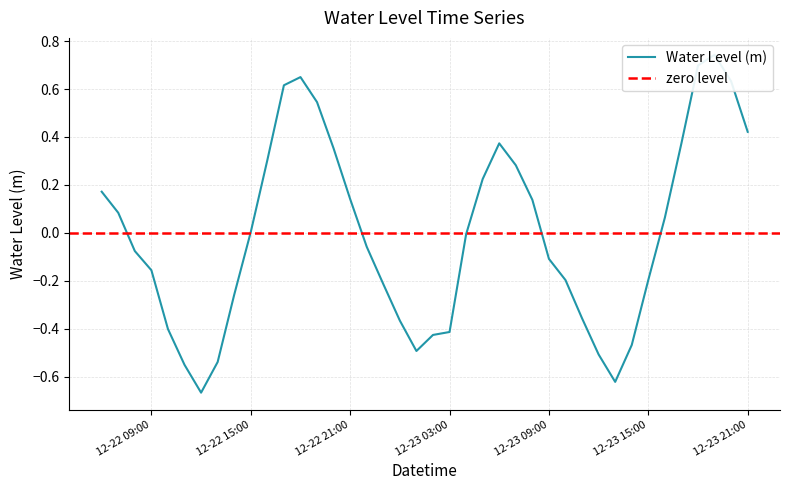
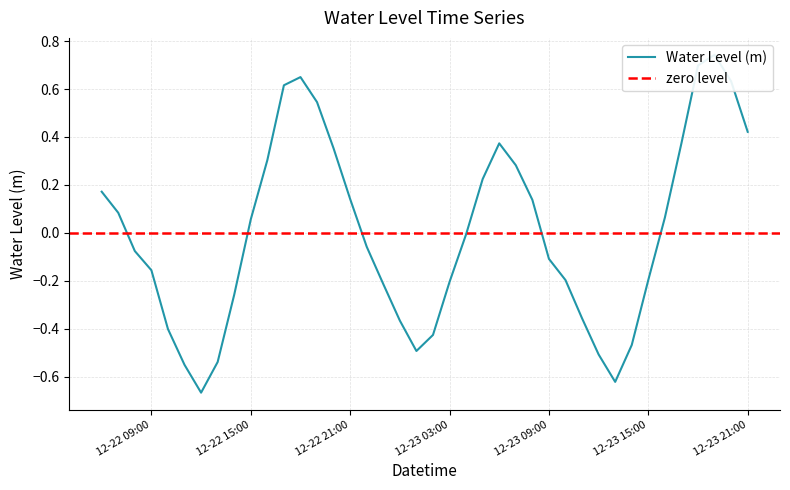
12-22 15:00: 0.00 -> 0.06
12-23 03:00: -0.41 -> -0.20
